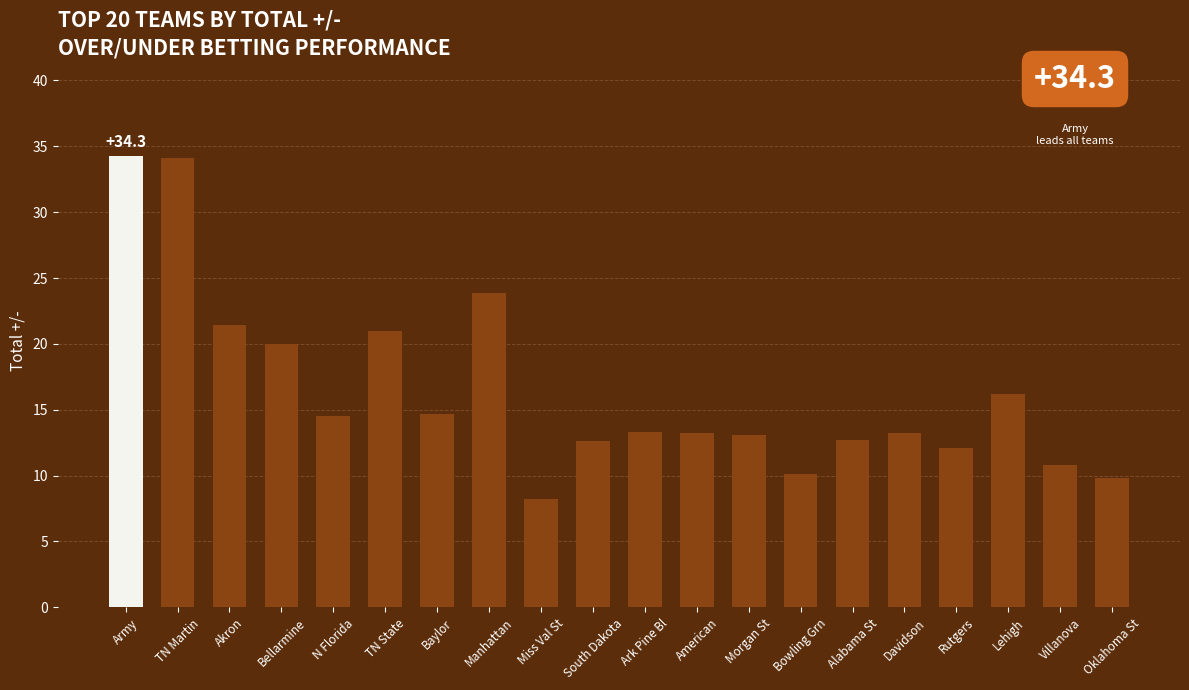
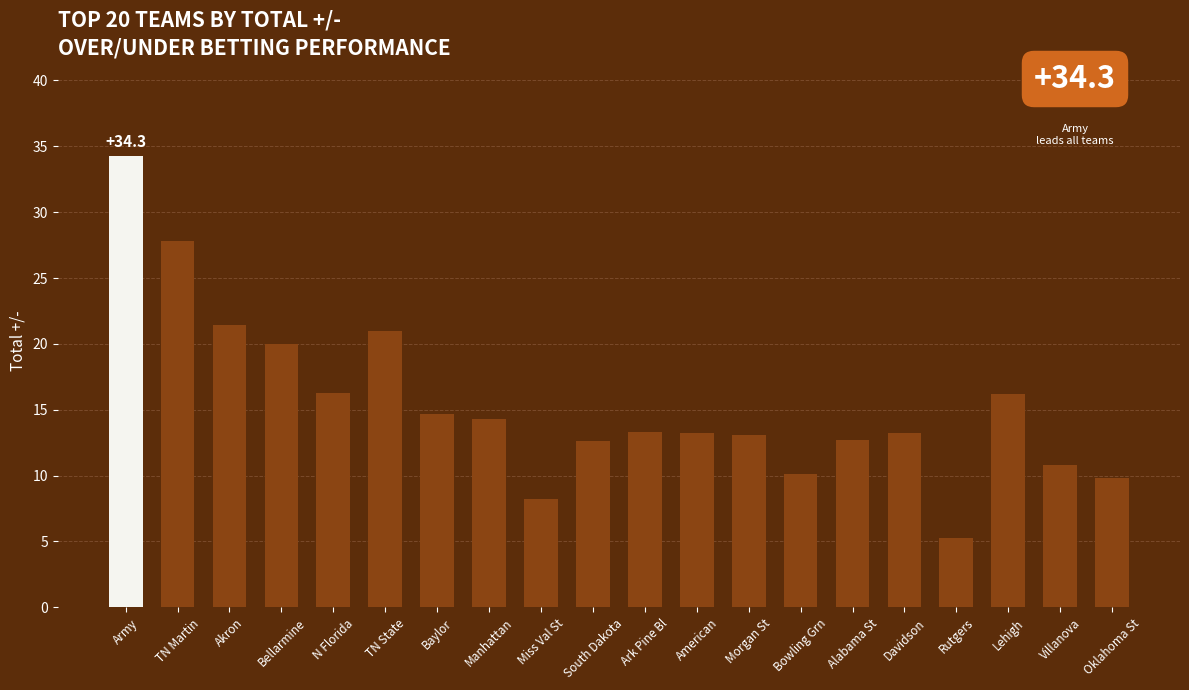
TN Martin: 34.1 -> 27.8
N Florida: 14.5 -> 16.3
Manhattan: 23.9 -> 14.3
Rutgers: 12.1 -> 5.3
